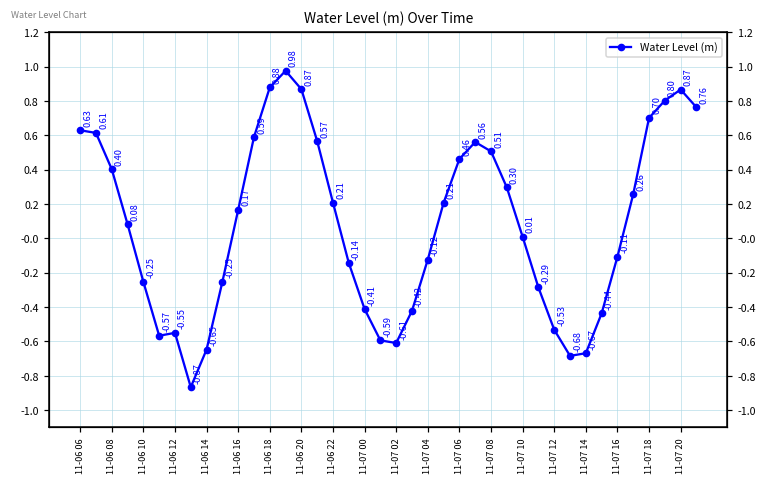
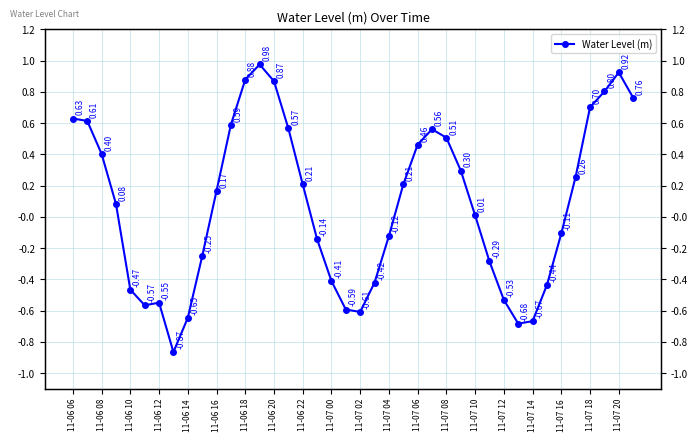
11-06 10: -0.25 -> -0.47
11-07 20: 0.87 -> 0.92
